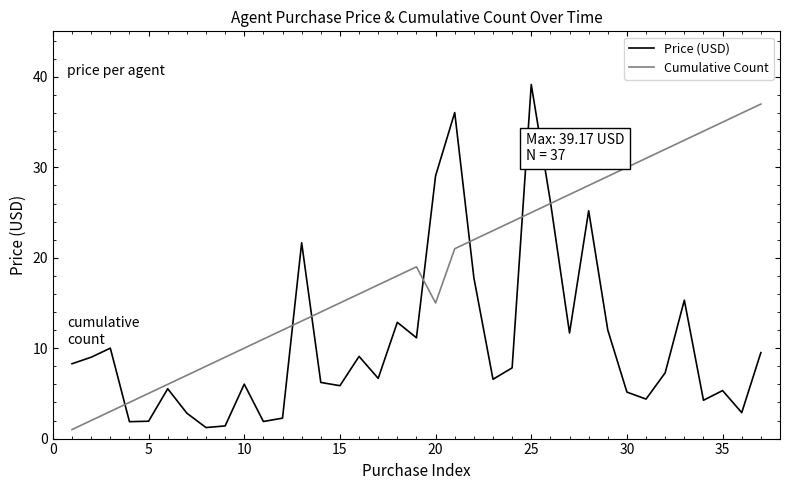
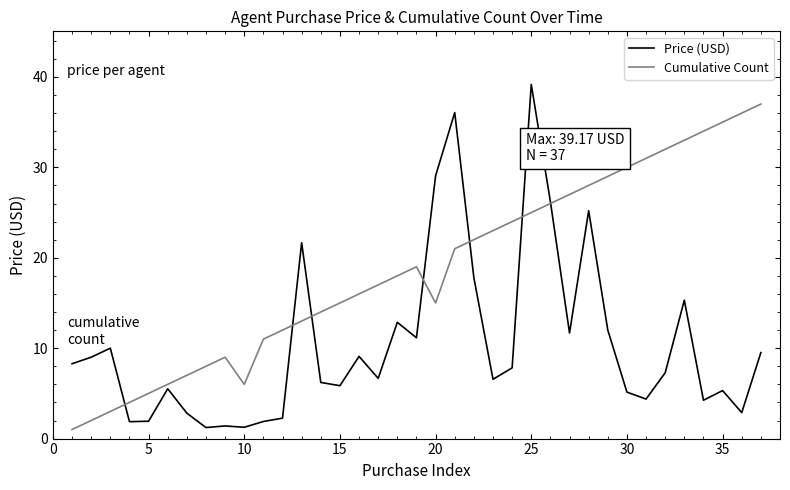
Price (USD), 10: 6 -> 1
Cumulative Count, 10: 10 -> 6
